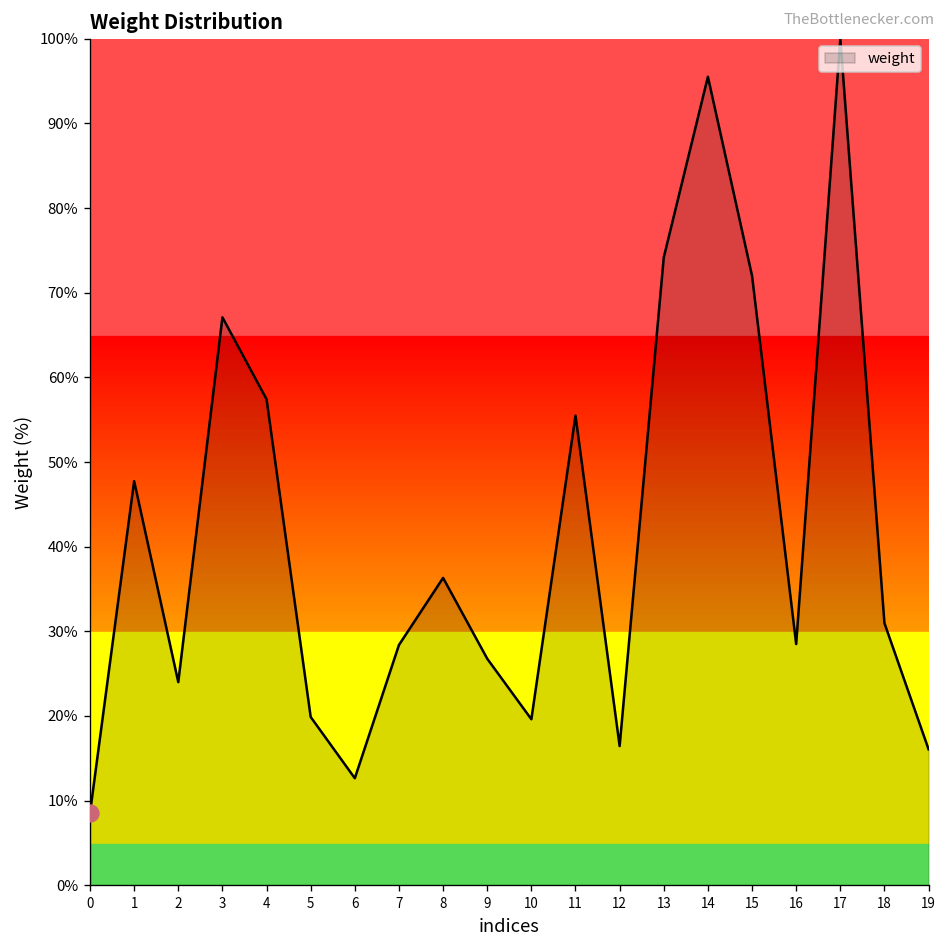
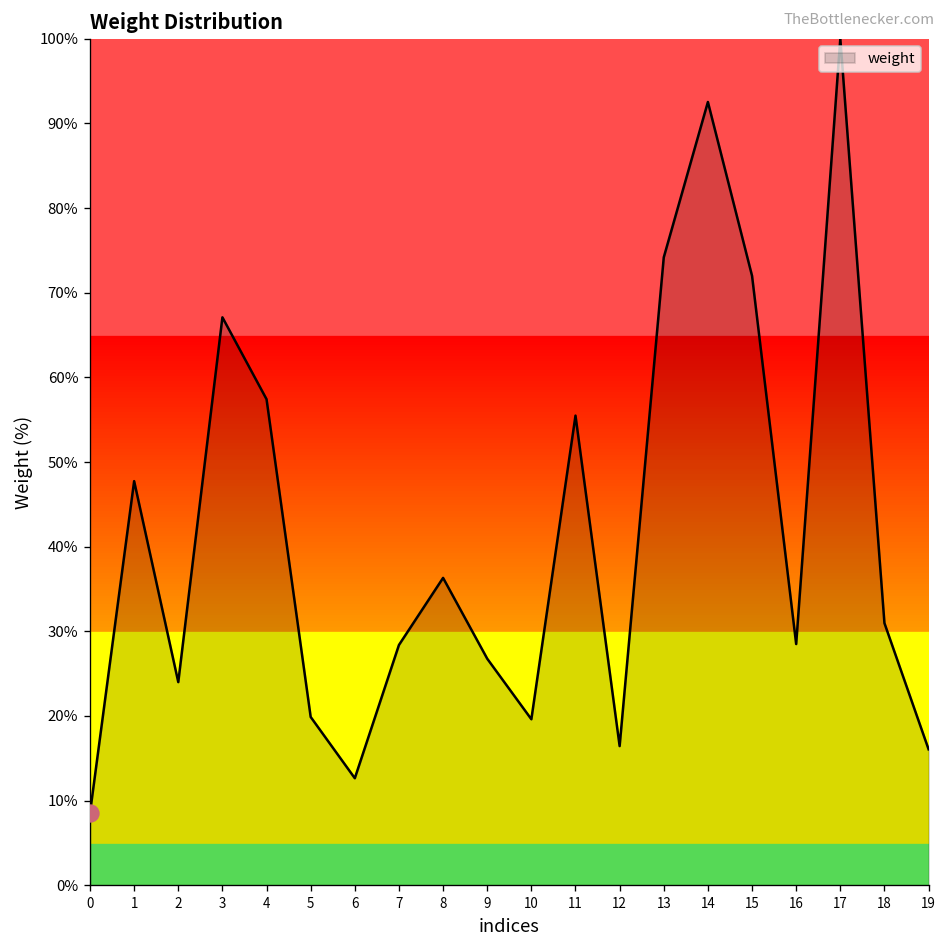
weight, 14: 96% -> 93%
